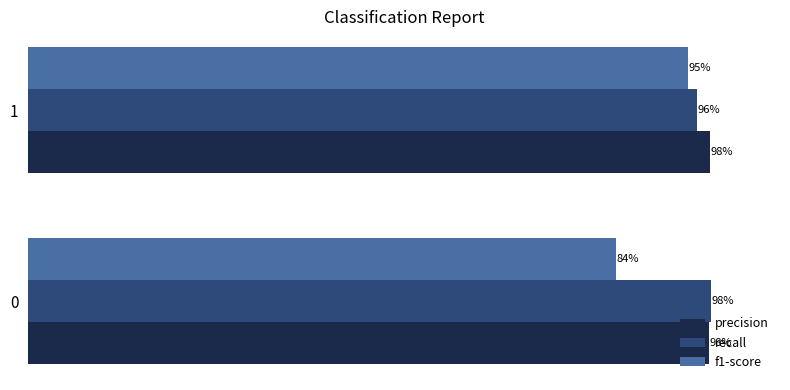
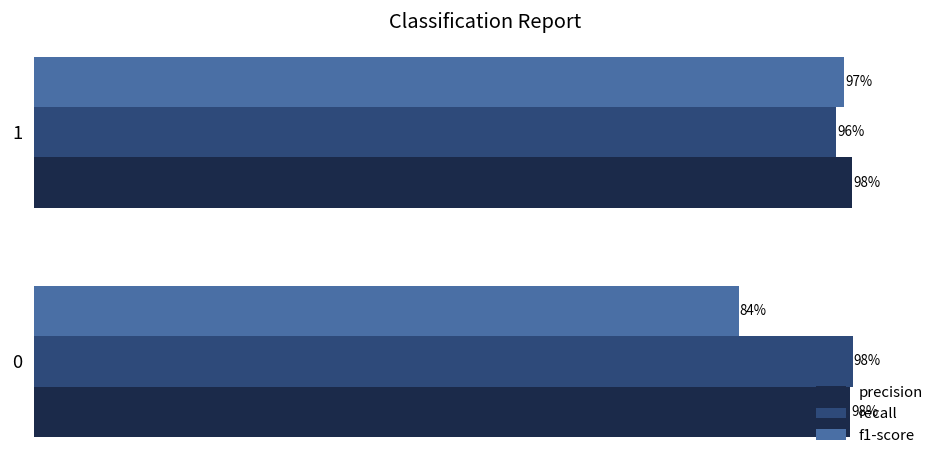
f1-score, 1: 95% -> 97%
